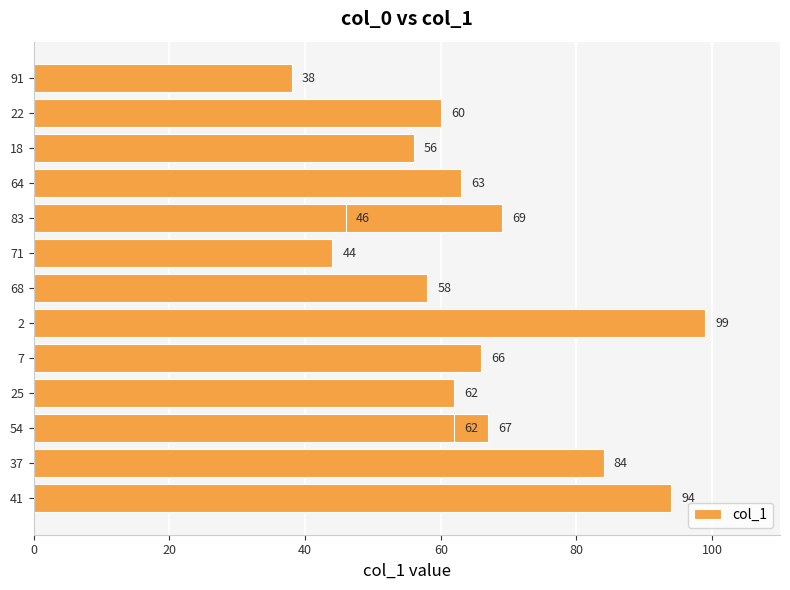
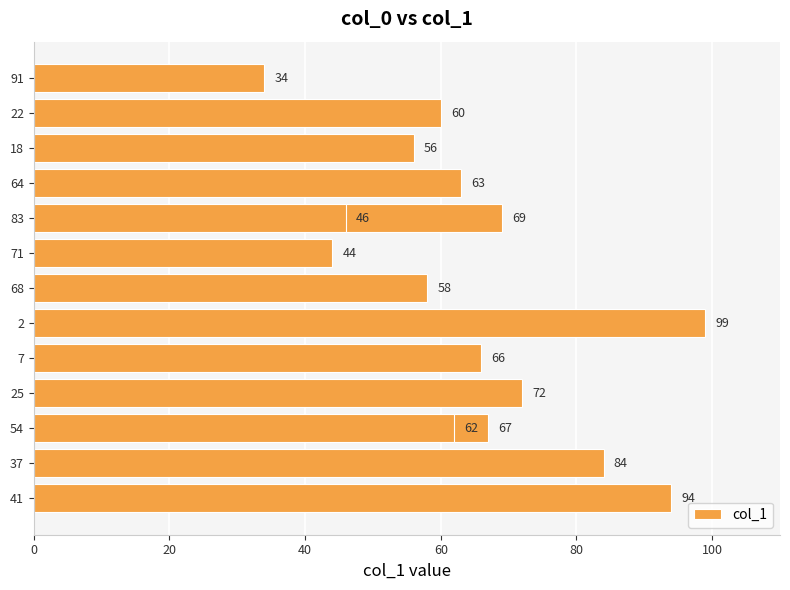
91: 38 -> 34
25: 62 -> 72
